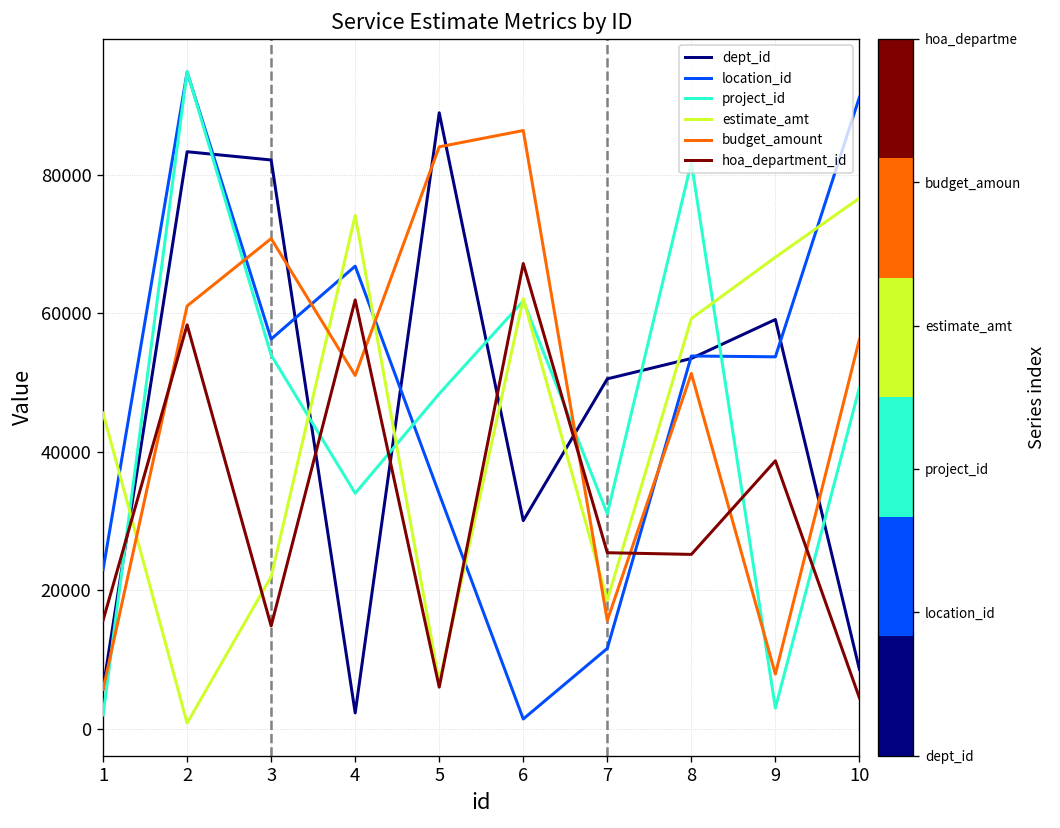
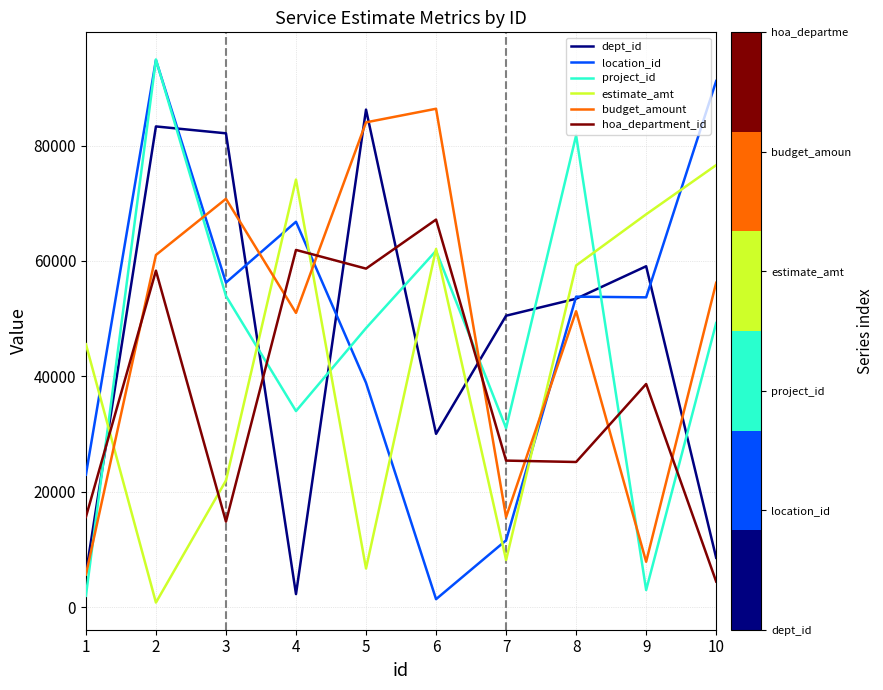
dept_id, 5: 89000 -> 86000
location_id, 5: 34000 -> 39000
hoa_department_id, 5: 6000 -> 59000
estimate_amt, 7: 19000 -> 8000
